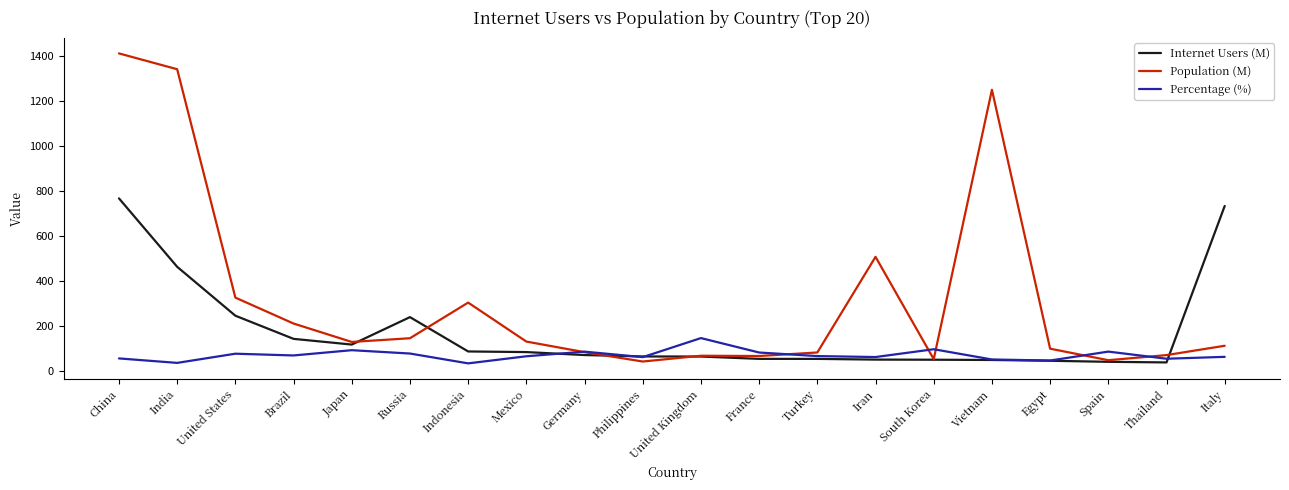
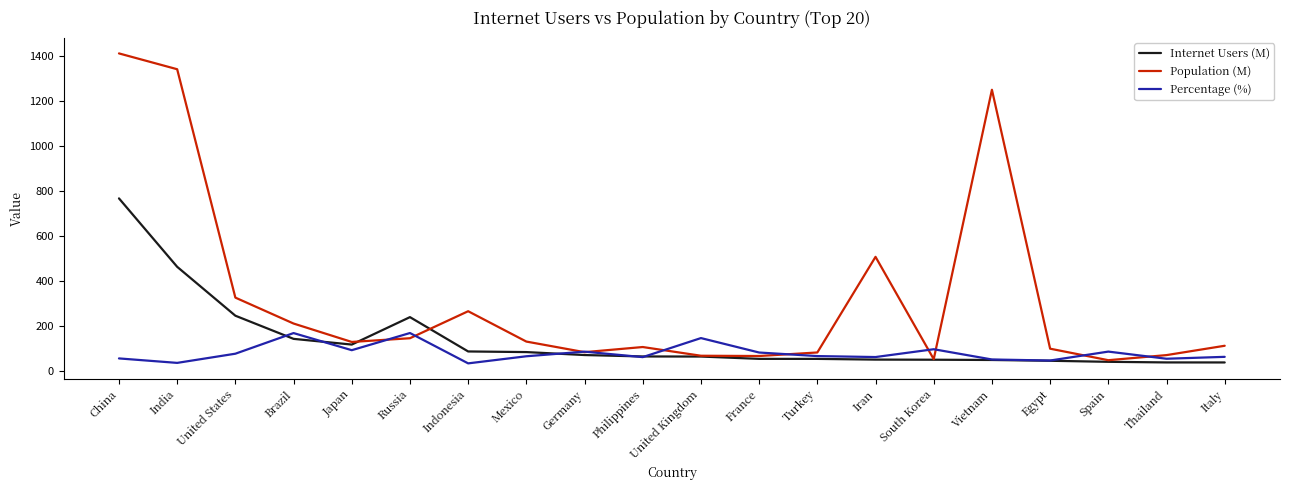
Percentage (%), Brazil: 70 -> 170
Percentage (%), Russia: 80 -> 170
Population (M), Indonesia: 300 -> 260
Population (M), Philippines: 40 -> 100
Internet Users (M), Italy: 730 -> 40
